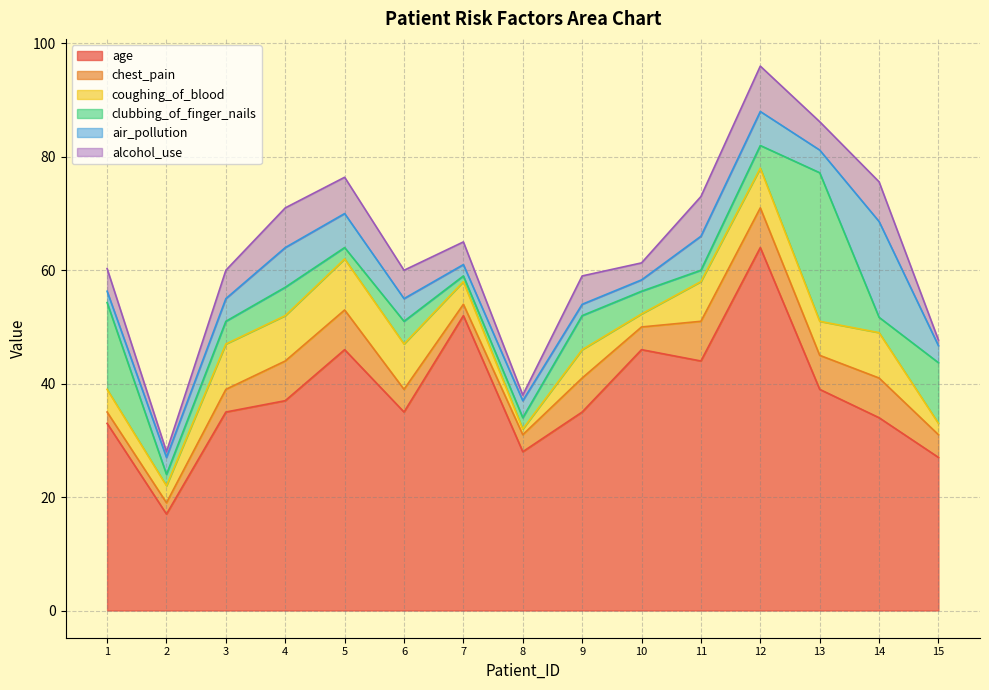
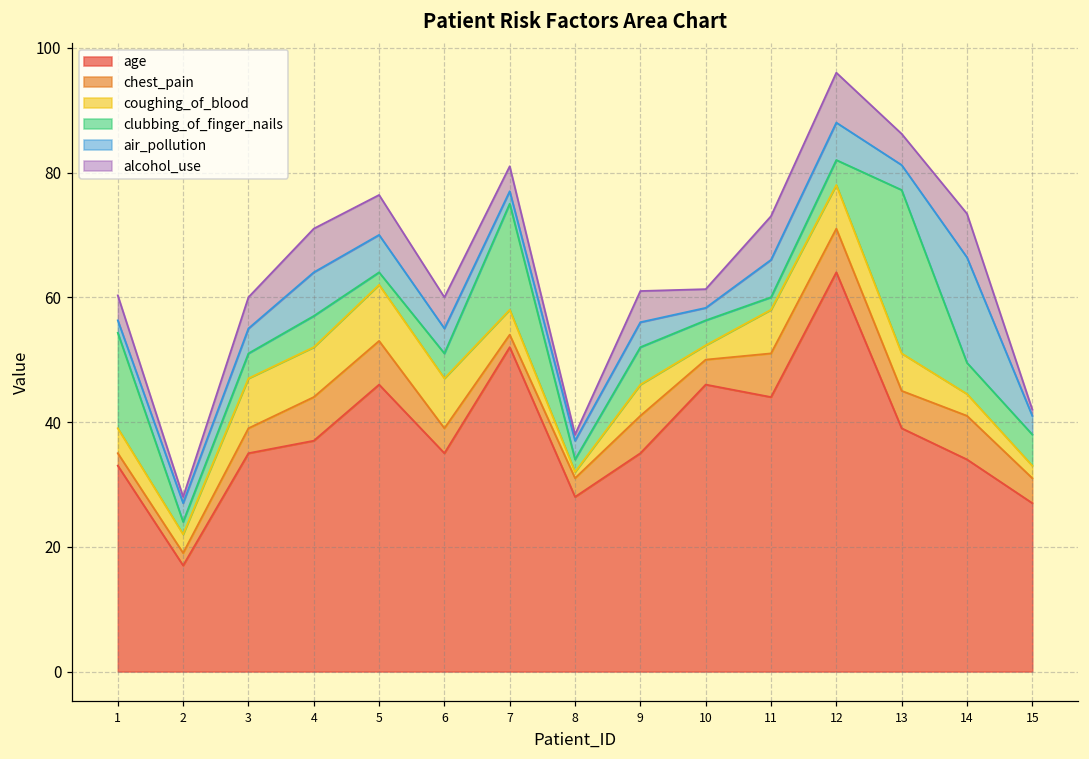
clubbing_of_finger_nails, 7: 1 -> 17
air_pollution, 9: 2 -> 4
coughing_of_blood, 14: 8 -> 4
clubbing_of_finger_nails, 14: 3 -> 5
clubbing_of_finger_nails, 15: 11 -> 5
